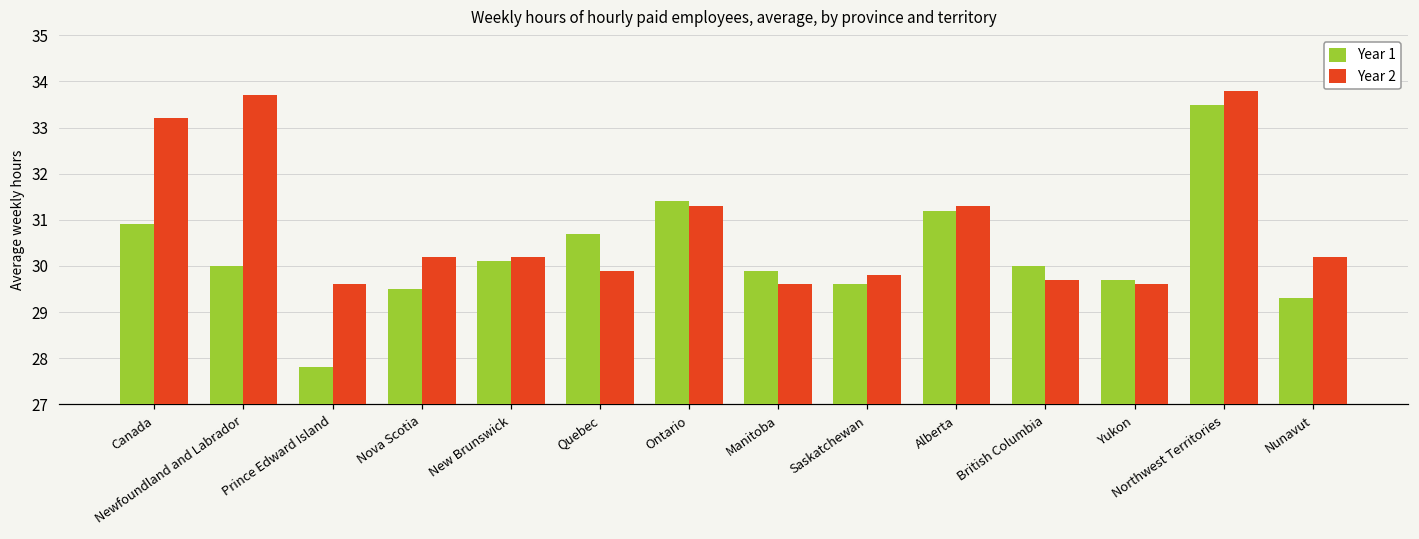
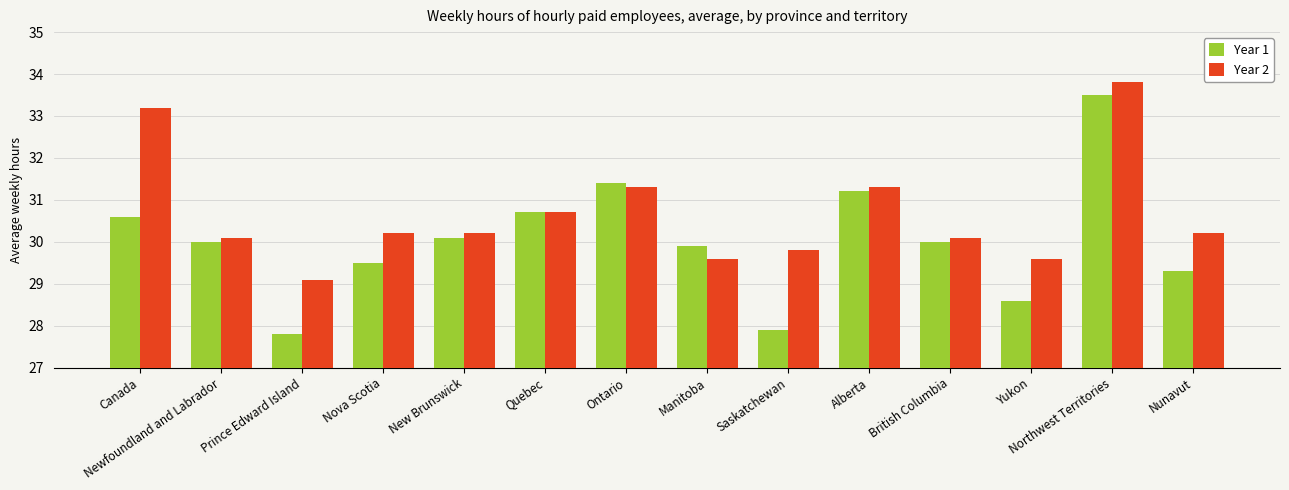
Year 1, Canada: 30.9 -> 30.6
Year 2, Newfoundland and Labrador: 33.7 -> 30.1
Year 2, Prince Edward Island: 29.6 -> 29.1
Year 2, Quebec: 29.9 -> 30.7
Year 1, Saskatchewan: 29.6 -> 27.9
Year 2, British Columbia: 29.7 -> 30.1
Year 1, Yukon: 29.7 -> 28.6
